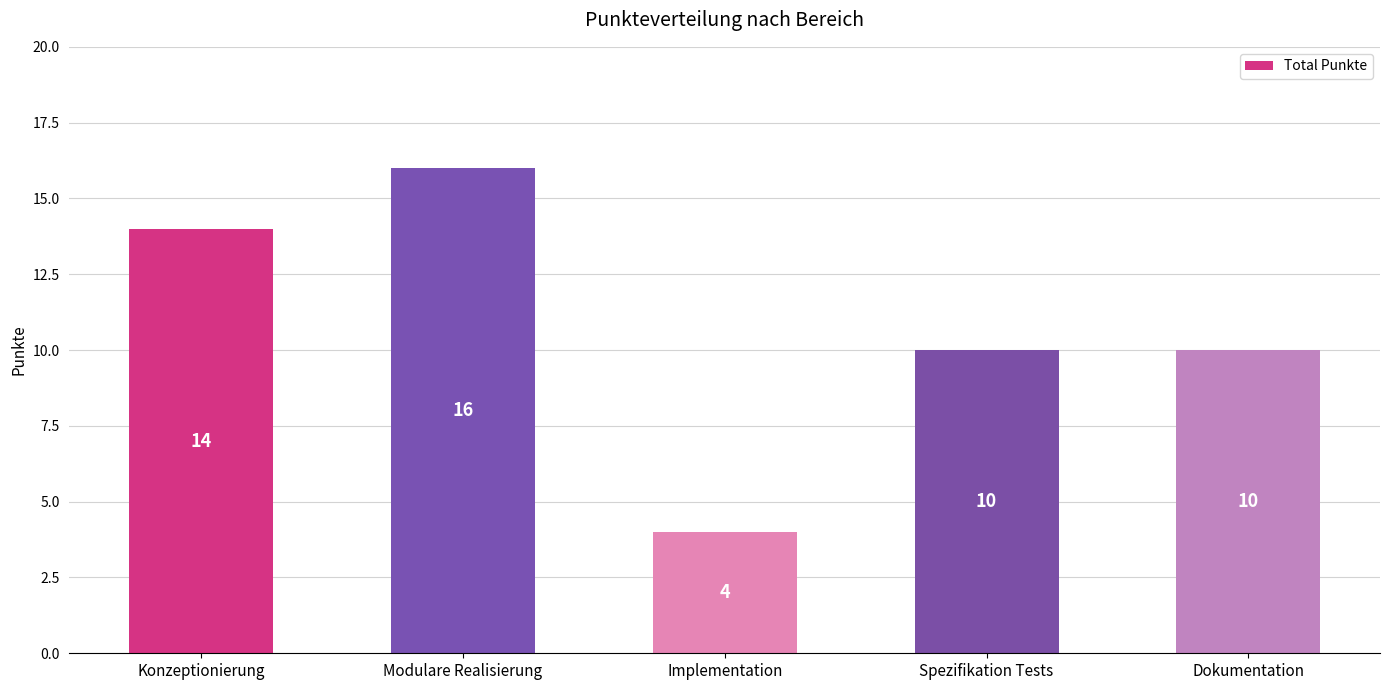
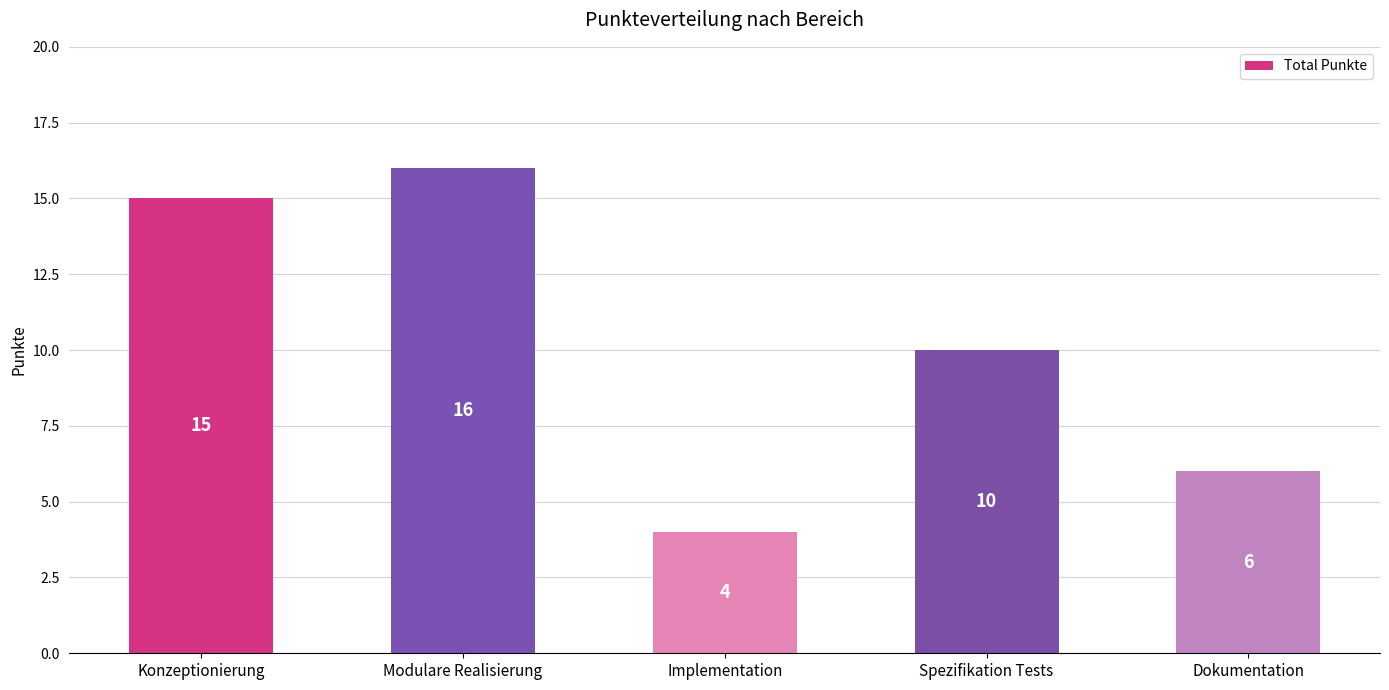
Konzeptionierung: 14 -> 15
Dokumentation: 10 -> 6
